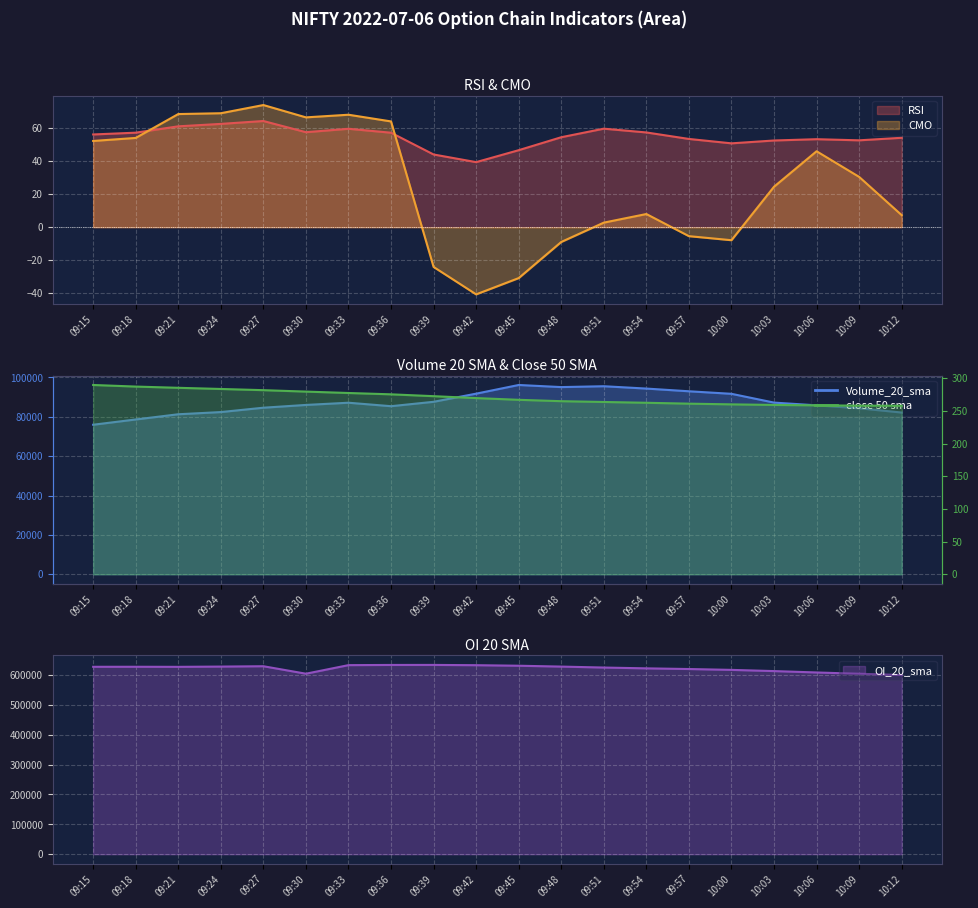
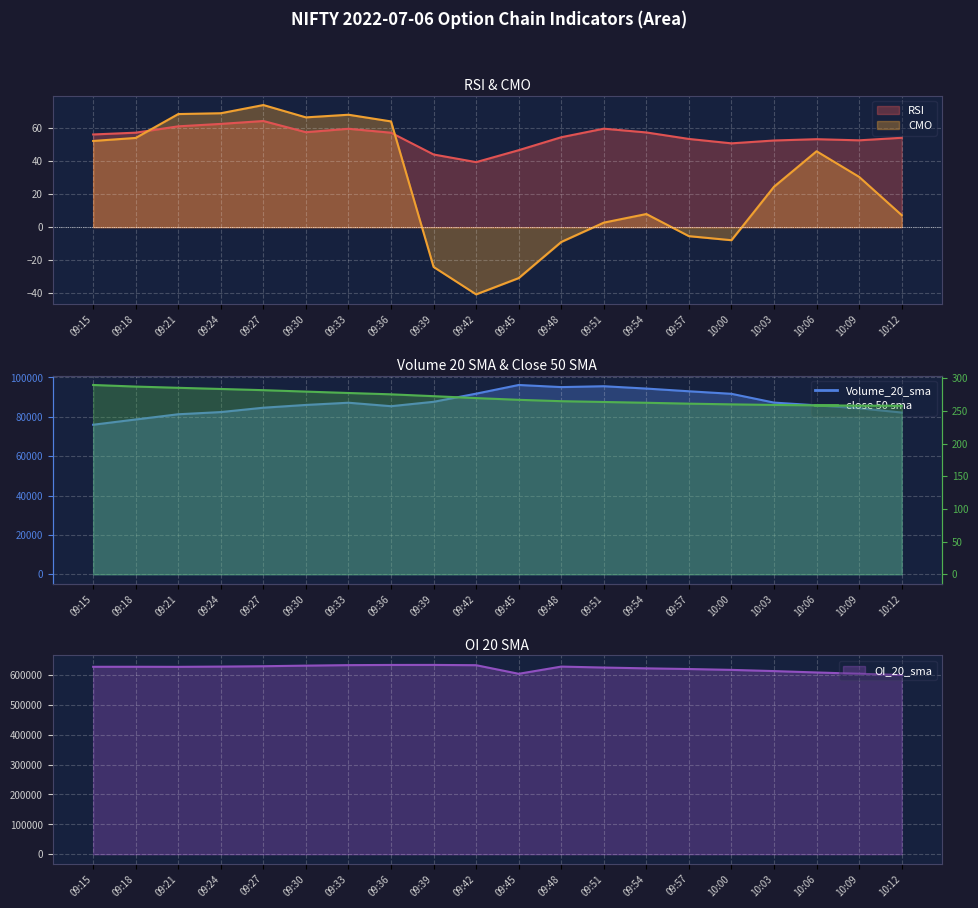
OI 20 SMA, 09:30: 600000 -> 630000
OI 20 SMA, 09:45: 630000 -> 600000
